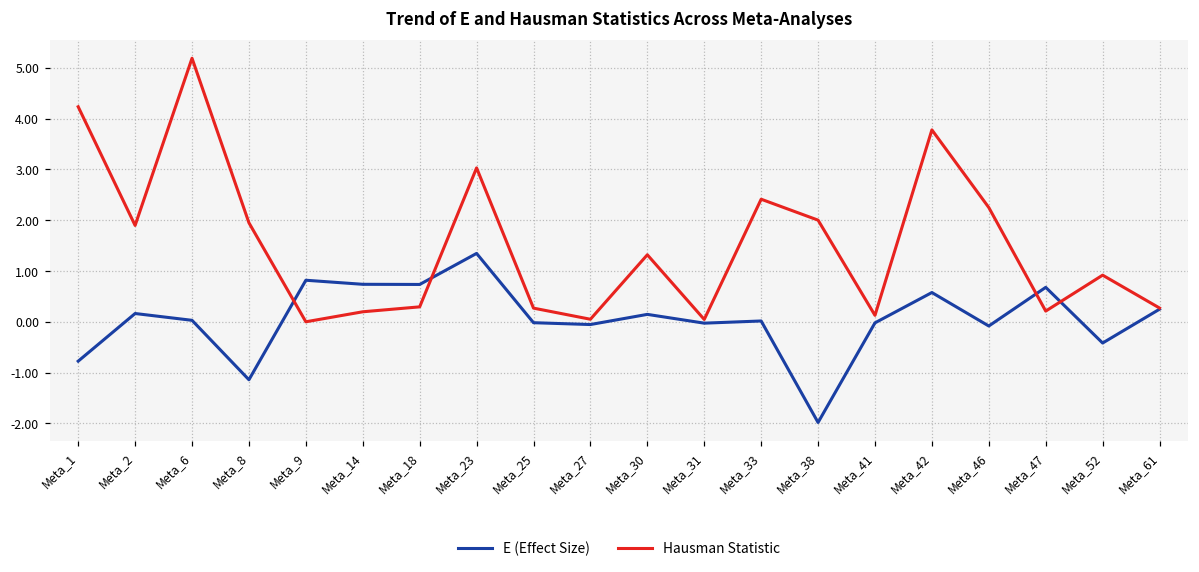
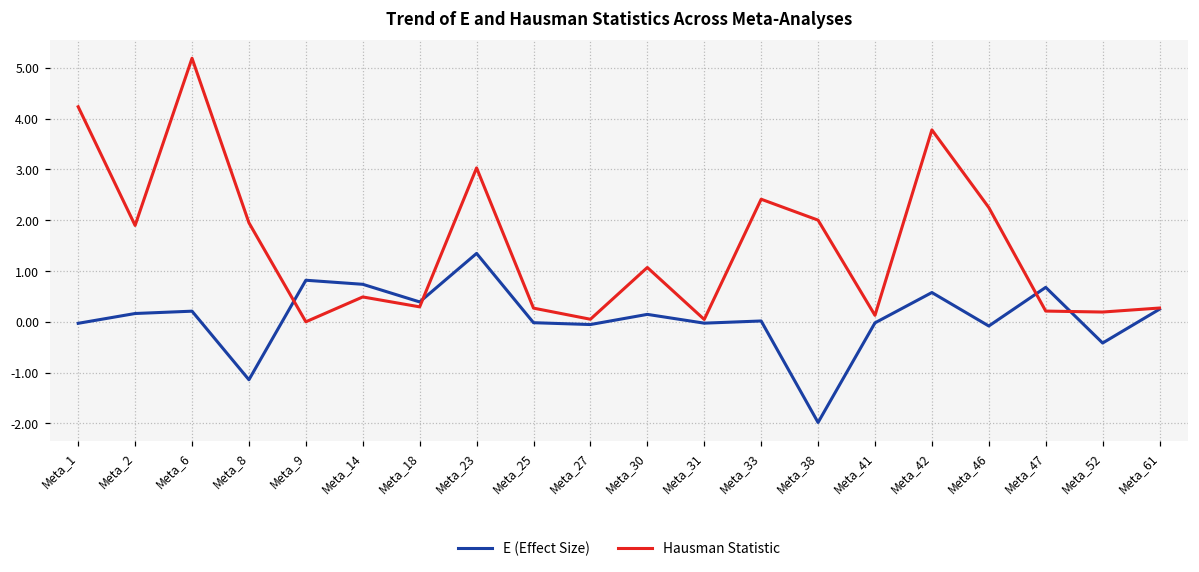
E (Effect Size), Meta_1: -0.8 -> 0.0
E (Effect Size), Meta_6: 0.0 -> 0.2
Hausman Statistic, Meta_14: 0.2 -> 0.5
E (Effect Size), Meta_18: 0.7 -> 0.4
Hausman Statistic, Meta_30: 1.3 -> 1.1
Hausman Statistic, Meta_52: 0.9 -> 0.2
